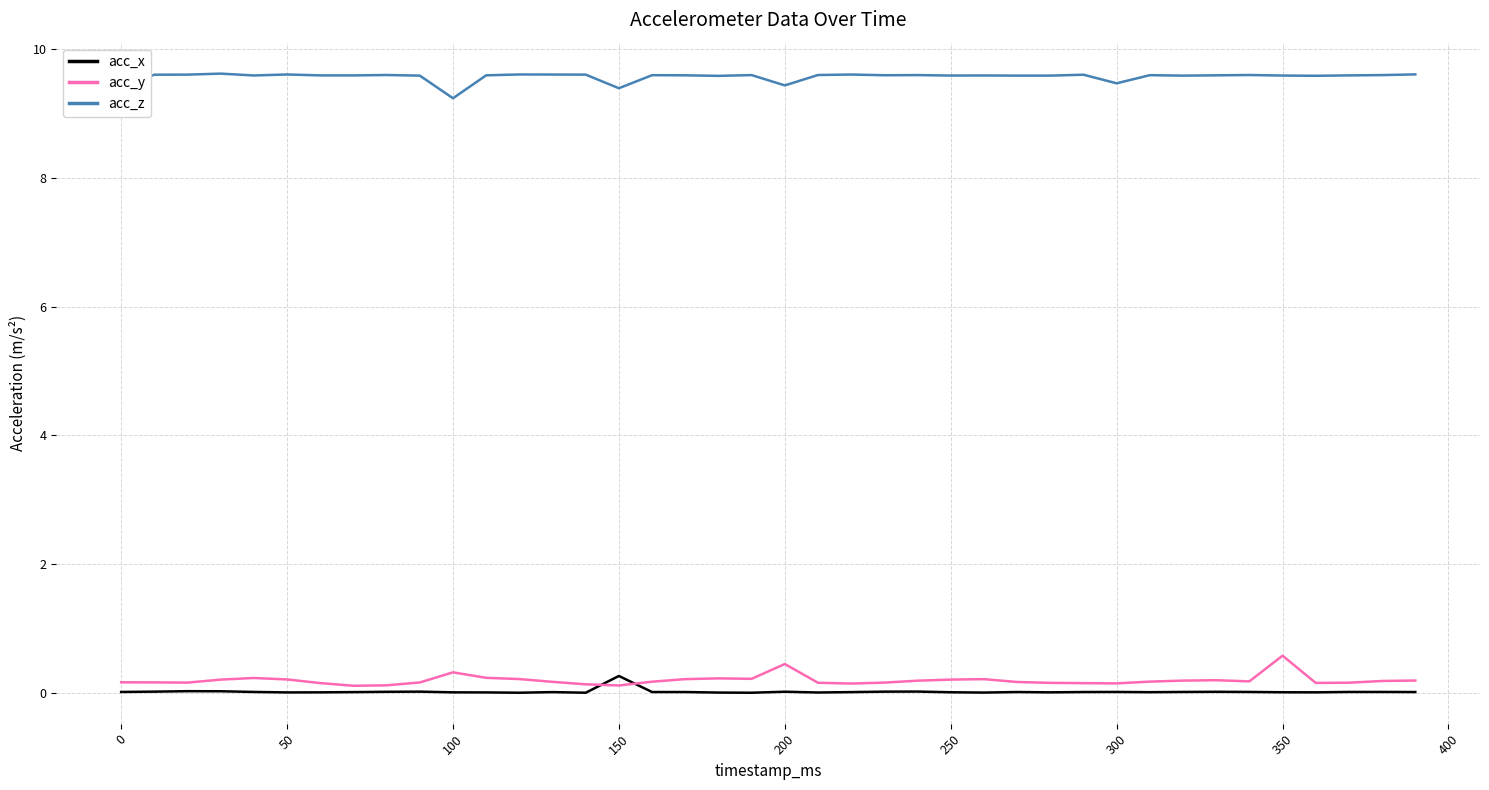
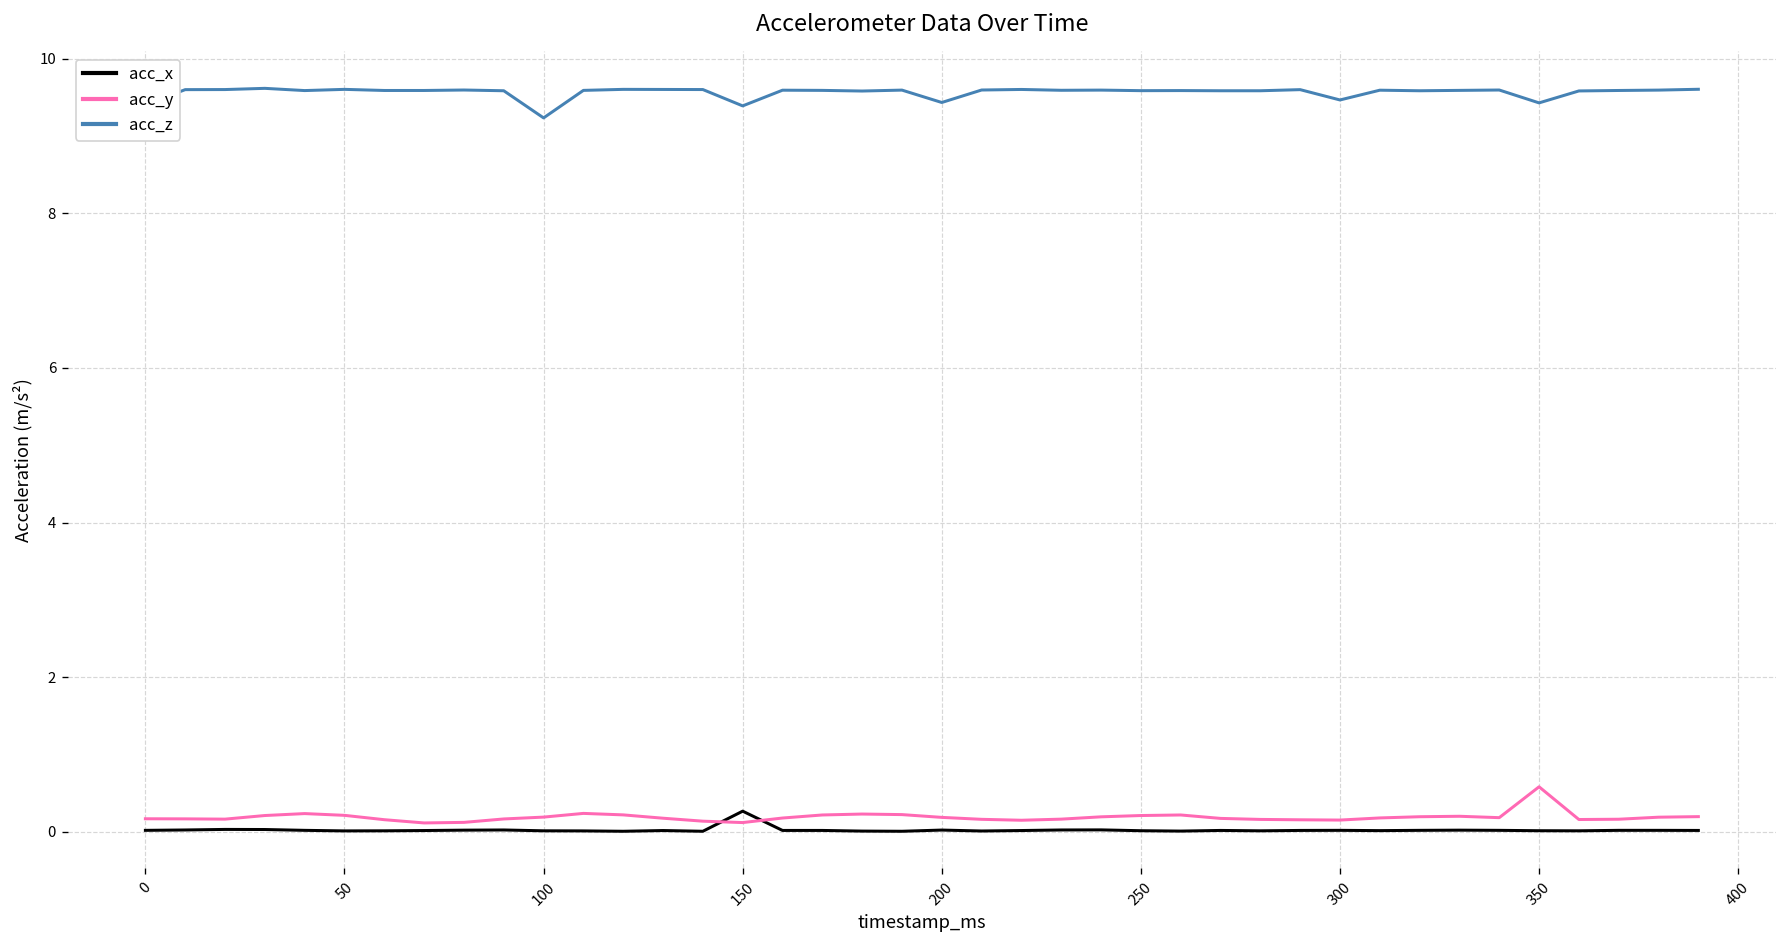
acc_y, 100: 0.3 -> 0.2
acc_y, 200: 0.5 -> 0.2
acc_z, 350: 9.6 -> 9.4
